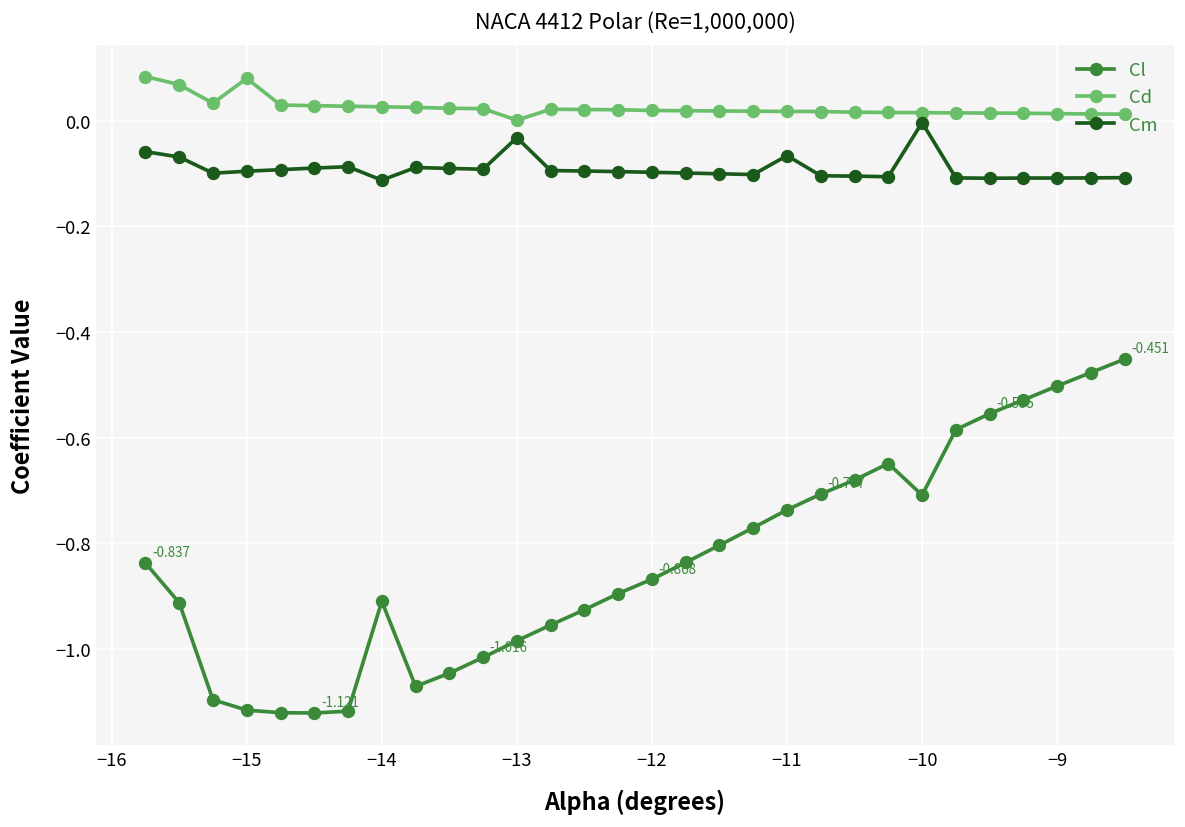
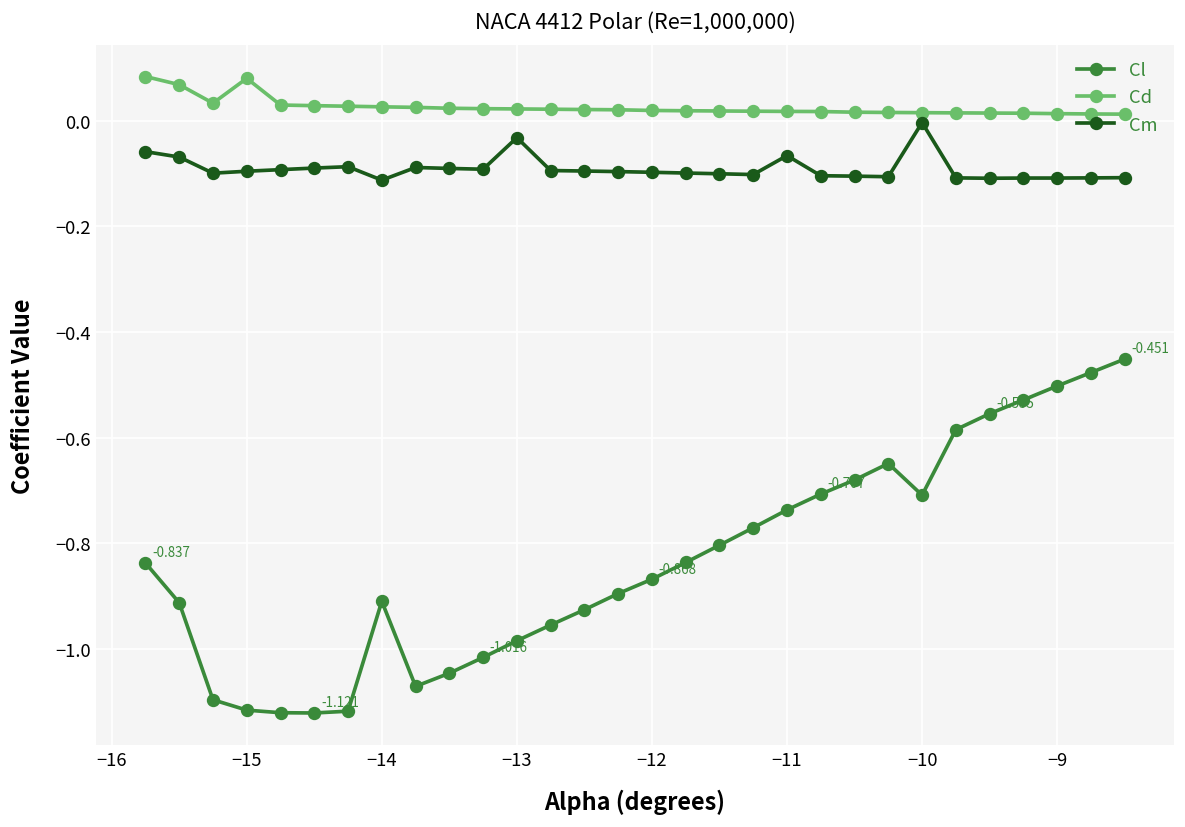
Cd, −13: 0.00 -> 0.02
